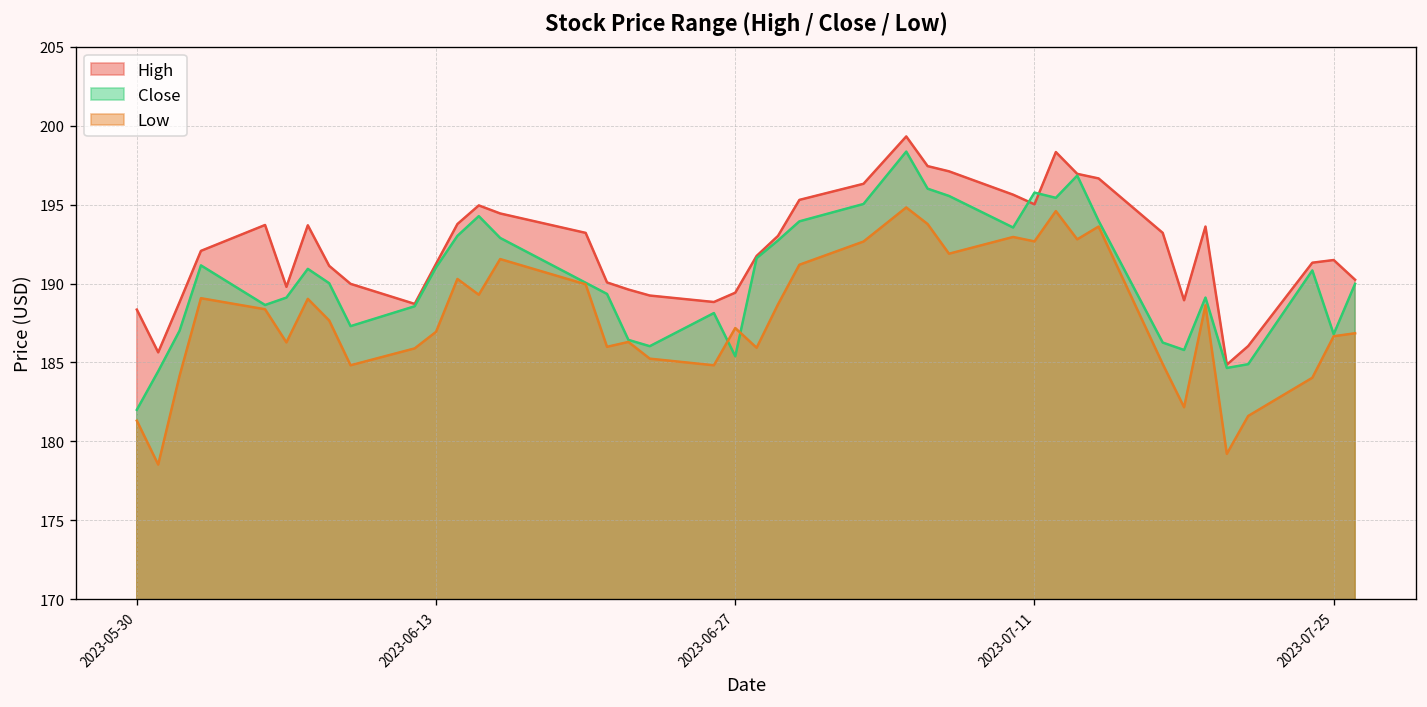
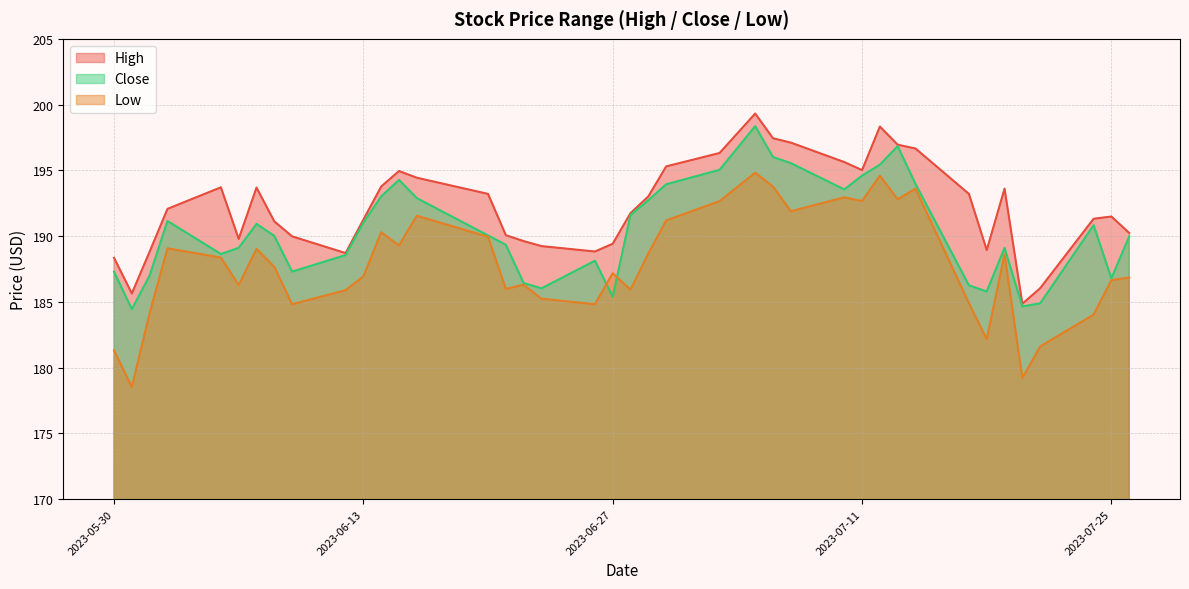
Close, 2023-05-30: 182.0 -> 187.3
Close, 2023-07-11: 195.8 -> 194.6
